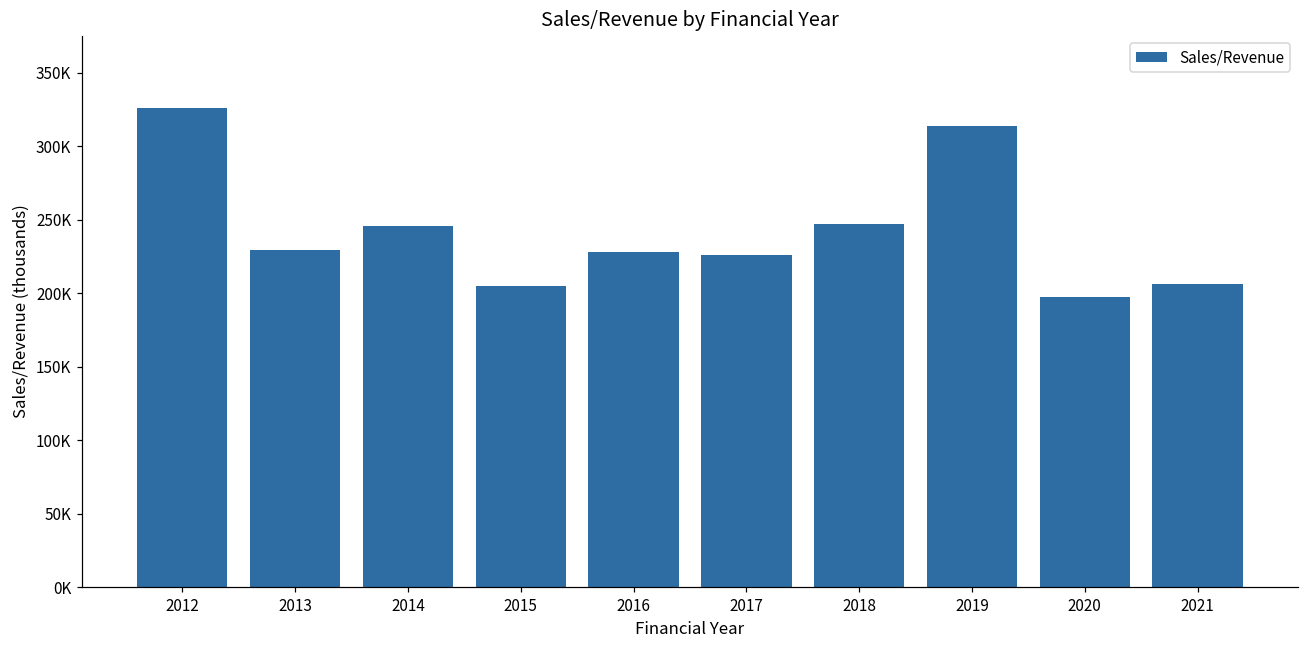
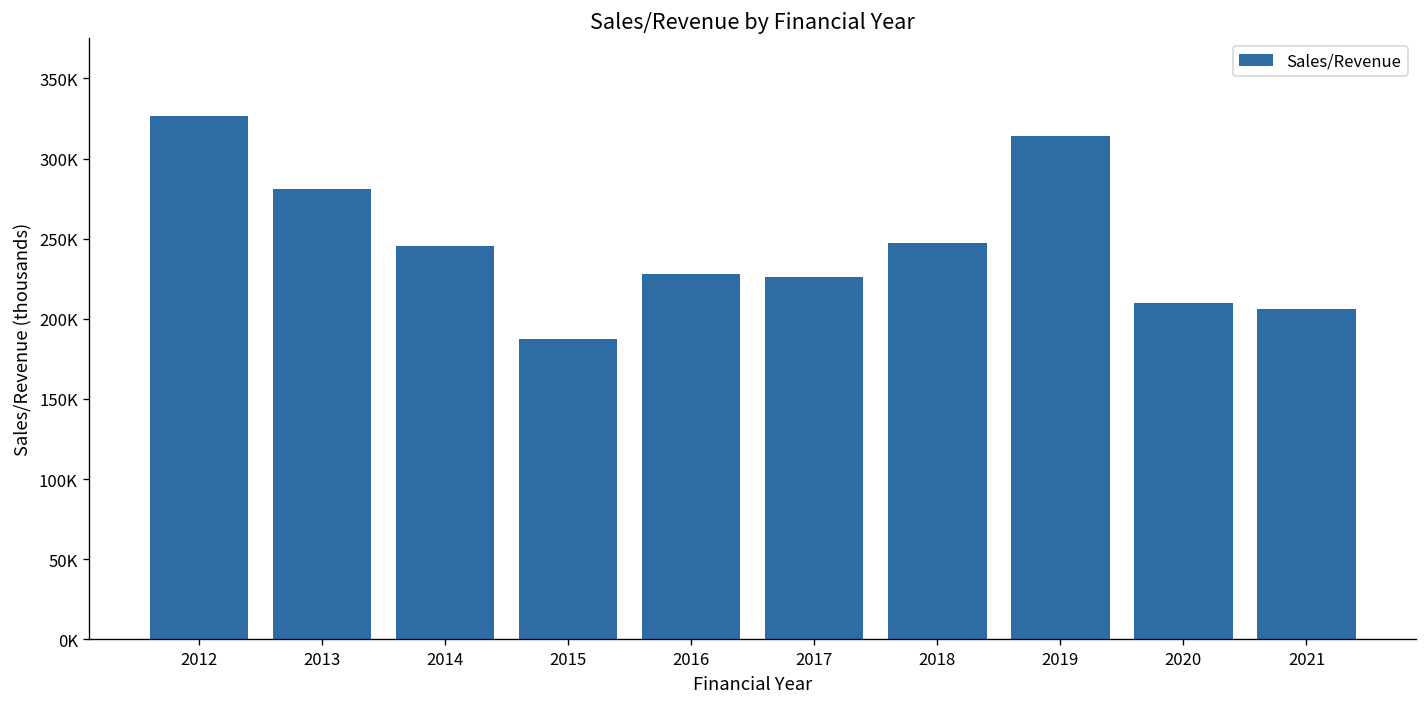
2013: 230000 -> 281000
2015: 205000 -> 188000
2020: 198000 -> 210000
